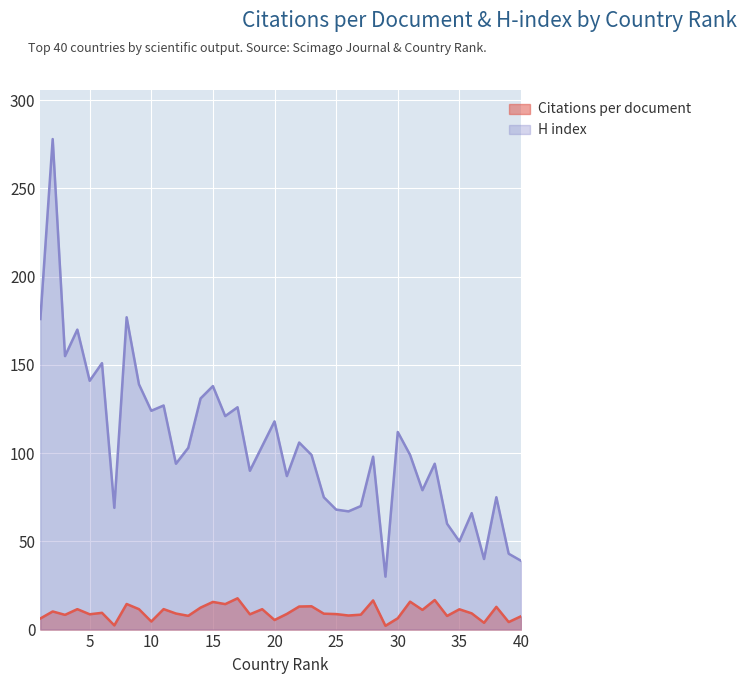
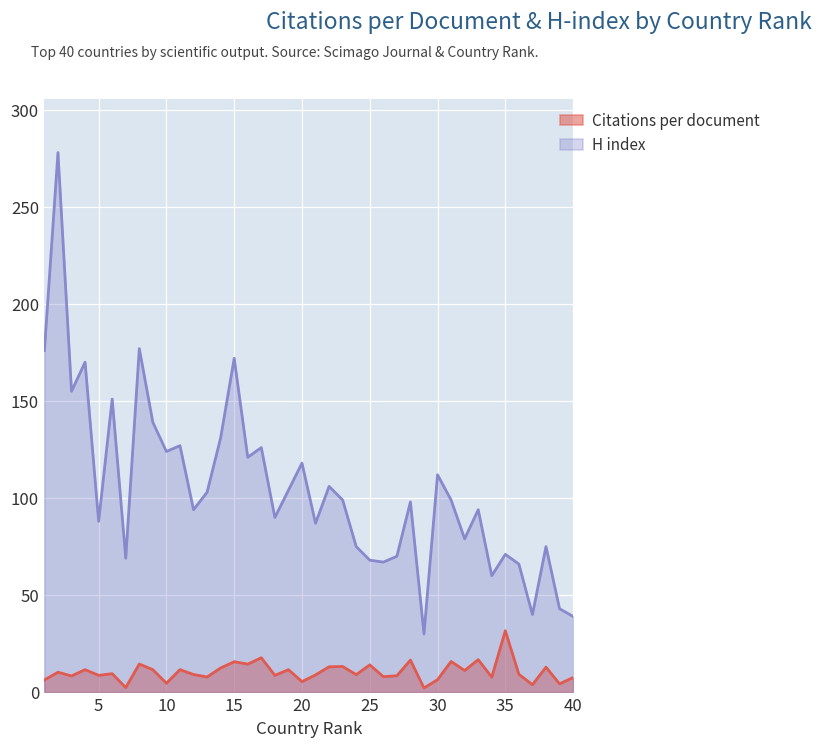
H index, 5: 141 -> 88
H index, 15: 138 -> 172
Citations per document, 25: 9 -> 14
Citations per document, 35: 12 -> 32
H index, 35: 50 -> 71
